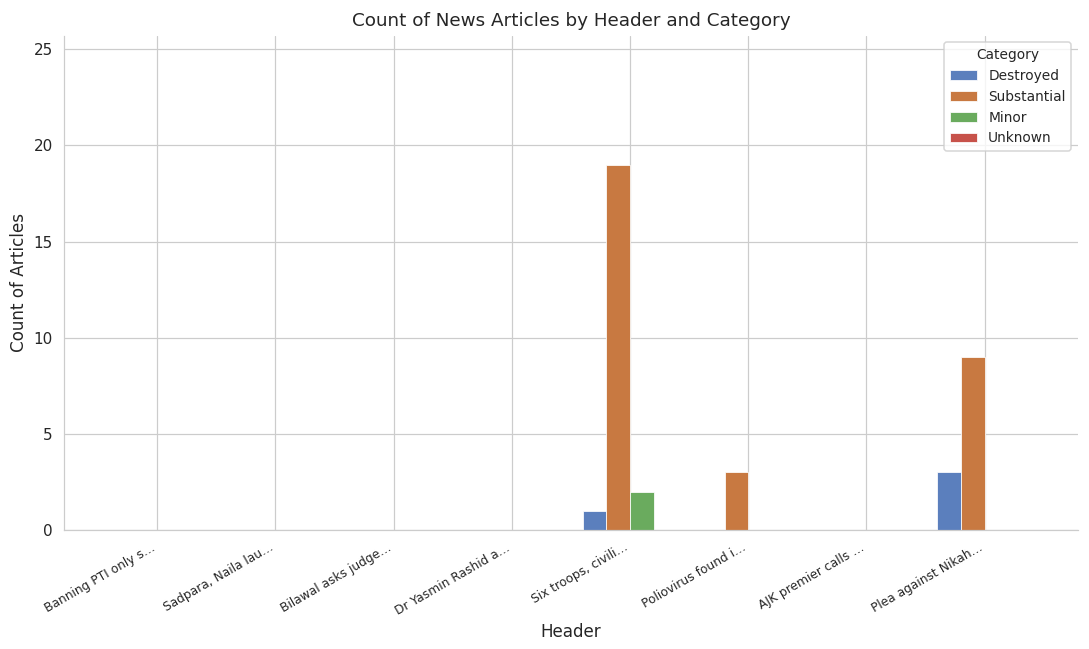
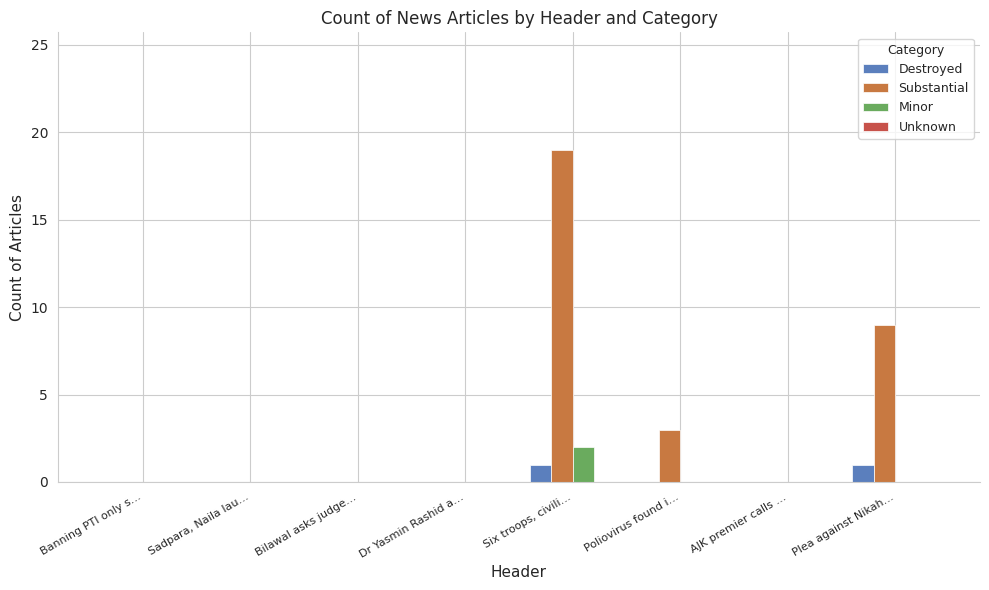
Destroyed, Plea against Nikah…: 3 -> 1
